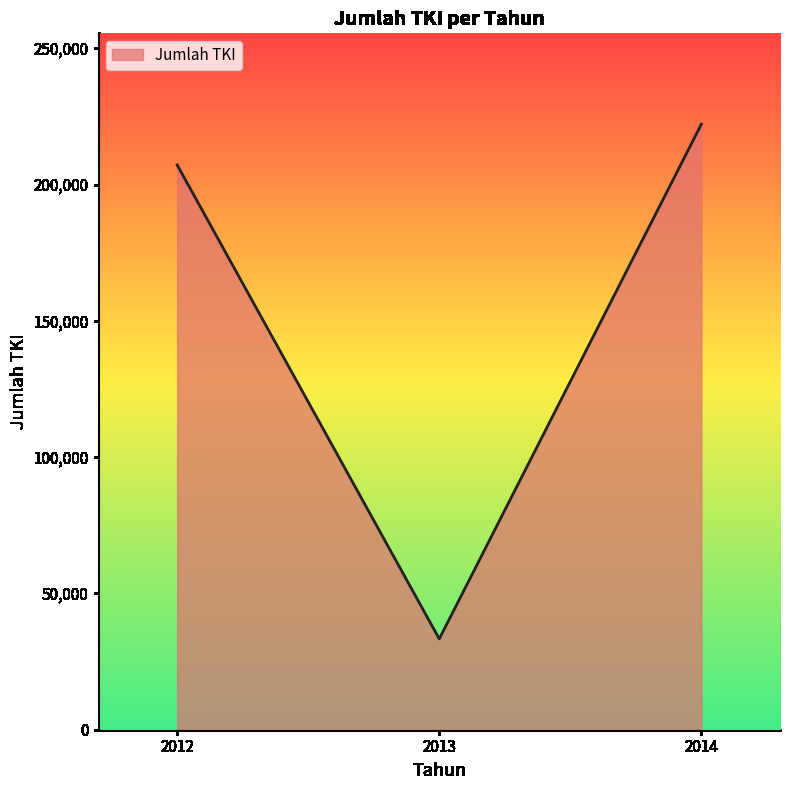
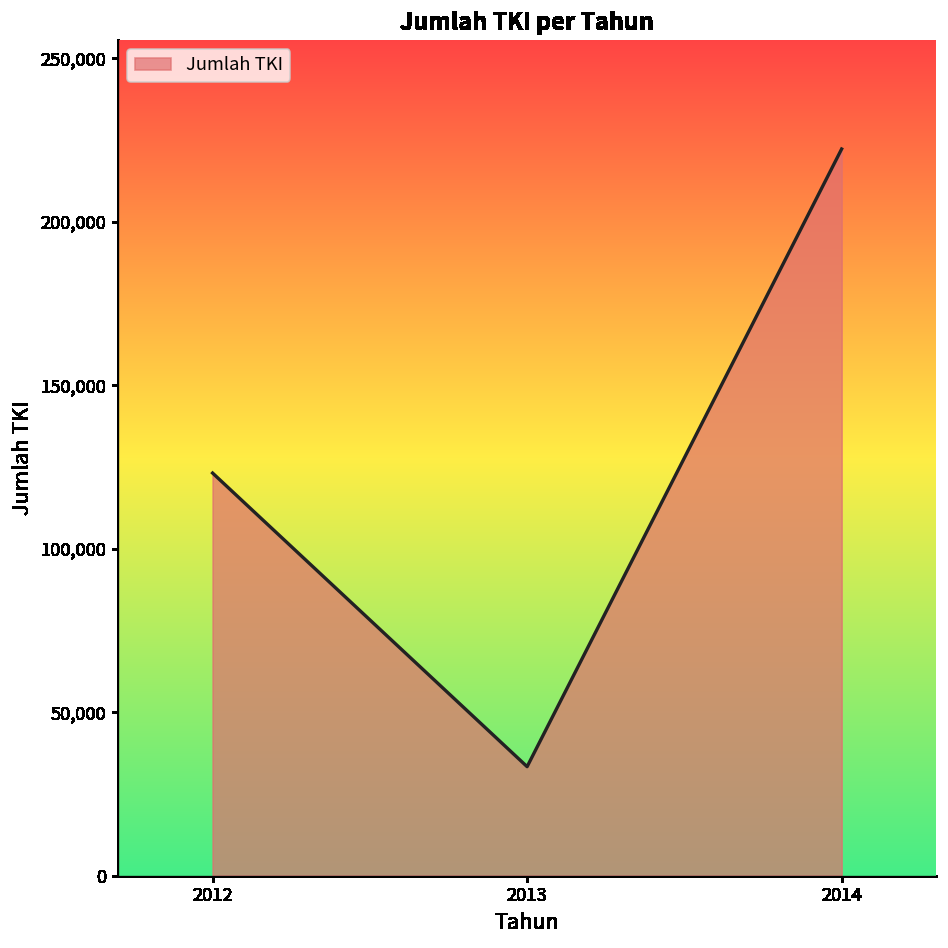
2012: 207,000 -> 123,000
